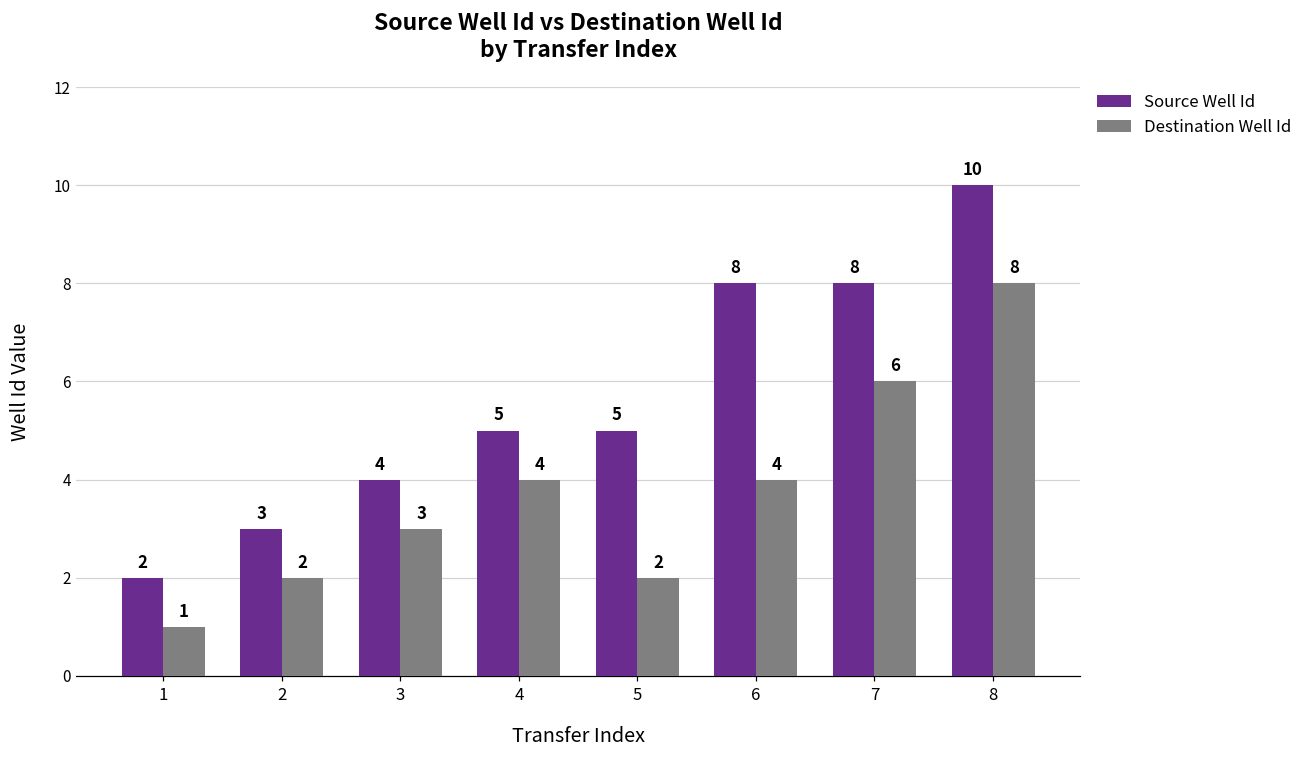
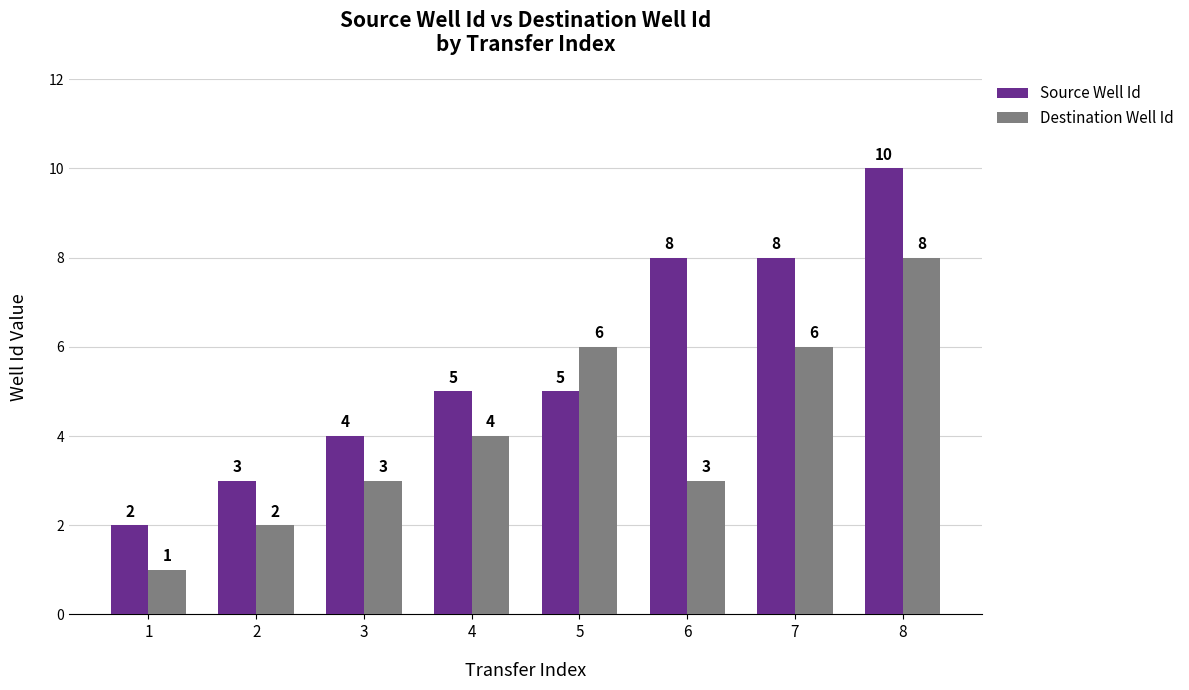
Destination Well Id, 5: 2 -> 6
Destination Well Id, 6: 4 -> 3
